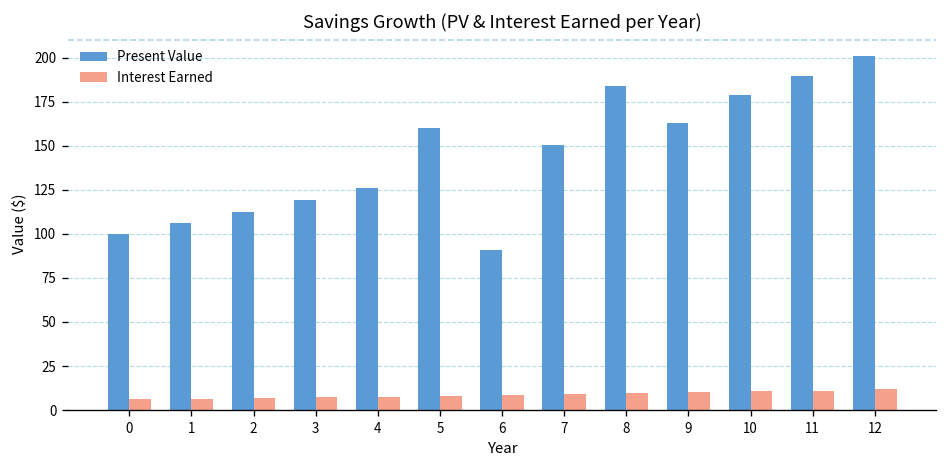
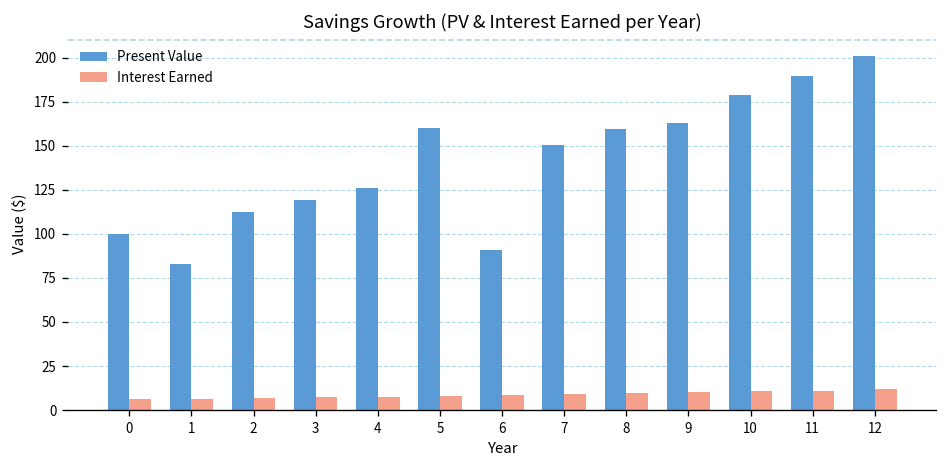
Present Value, 1: 106 -> 83
Present Value, 8: 184 -> 159
